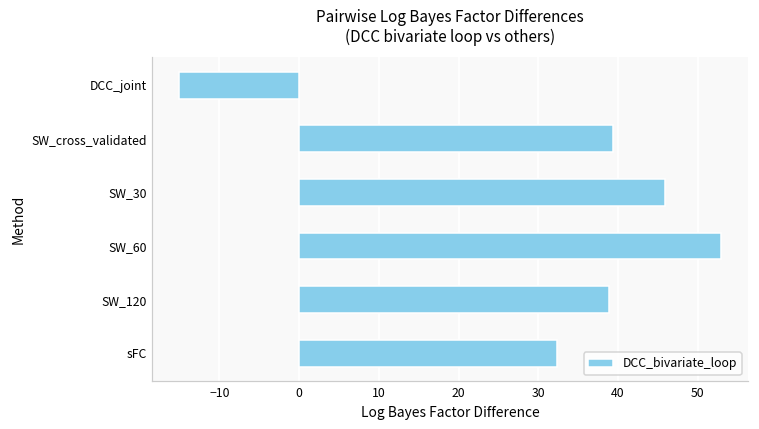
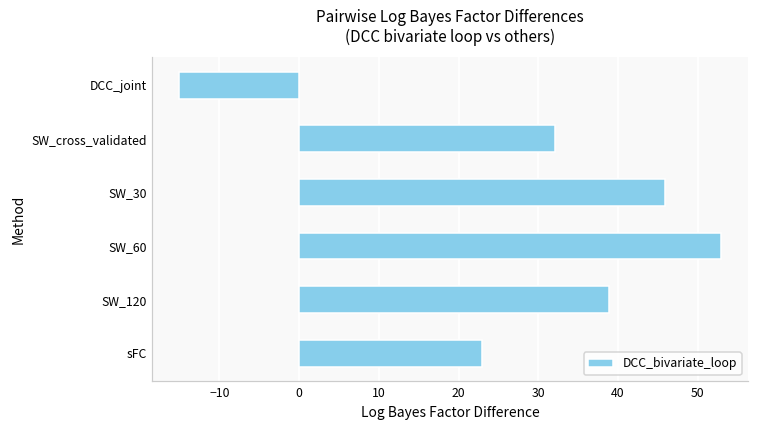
SW_cross_validated: 39 -> 32
sFC: 32 -> 23
